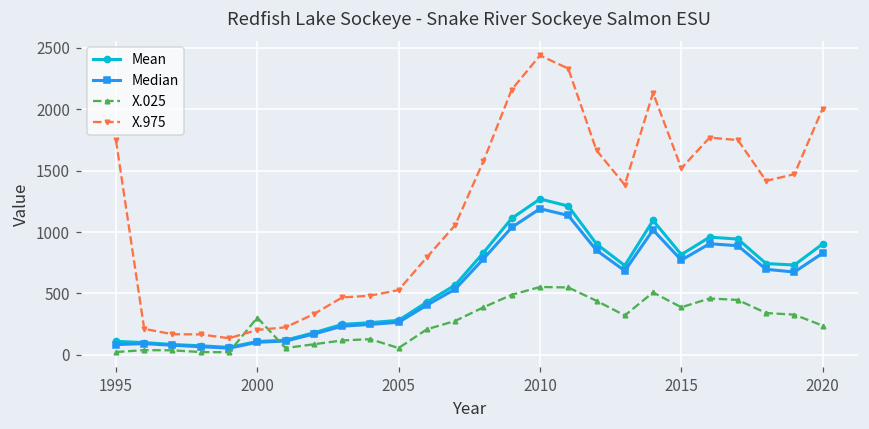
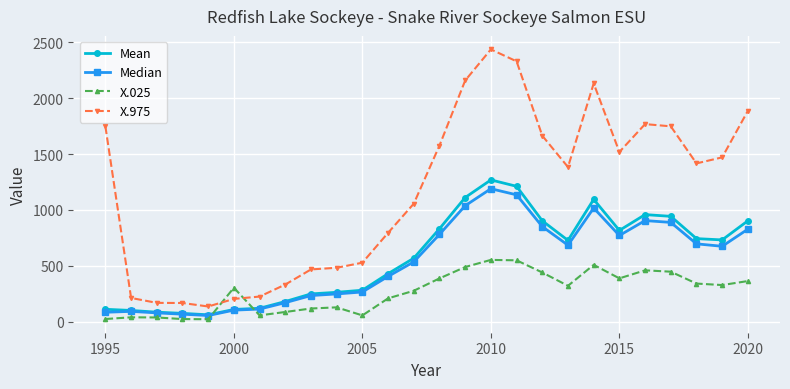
X.025, 2020: 240 -> 360
X.975, 2020: 2010 -> 1890
